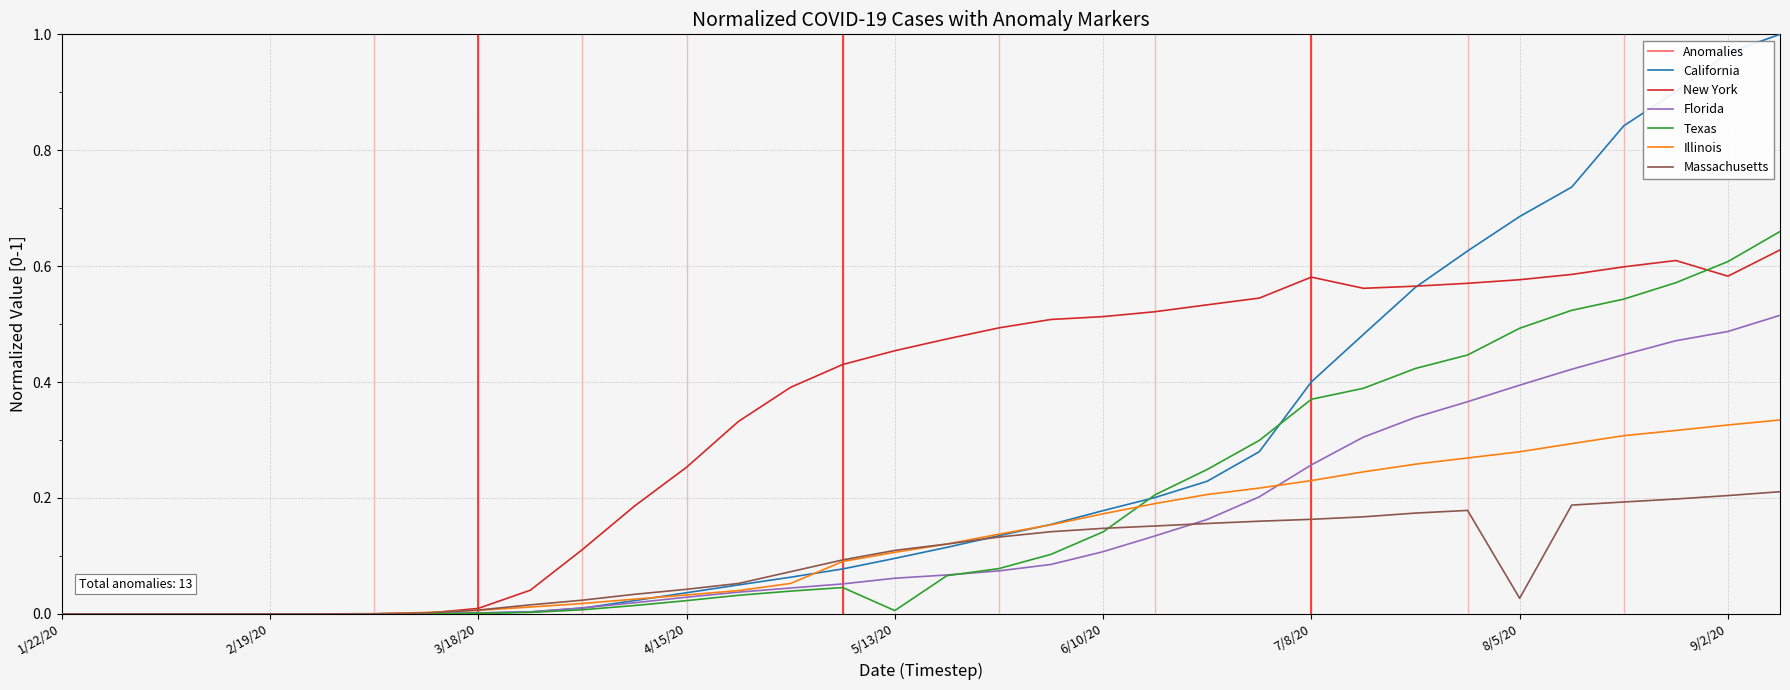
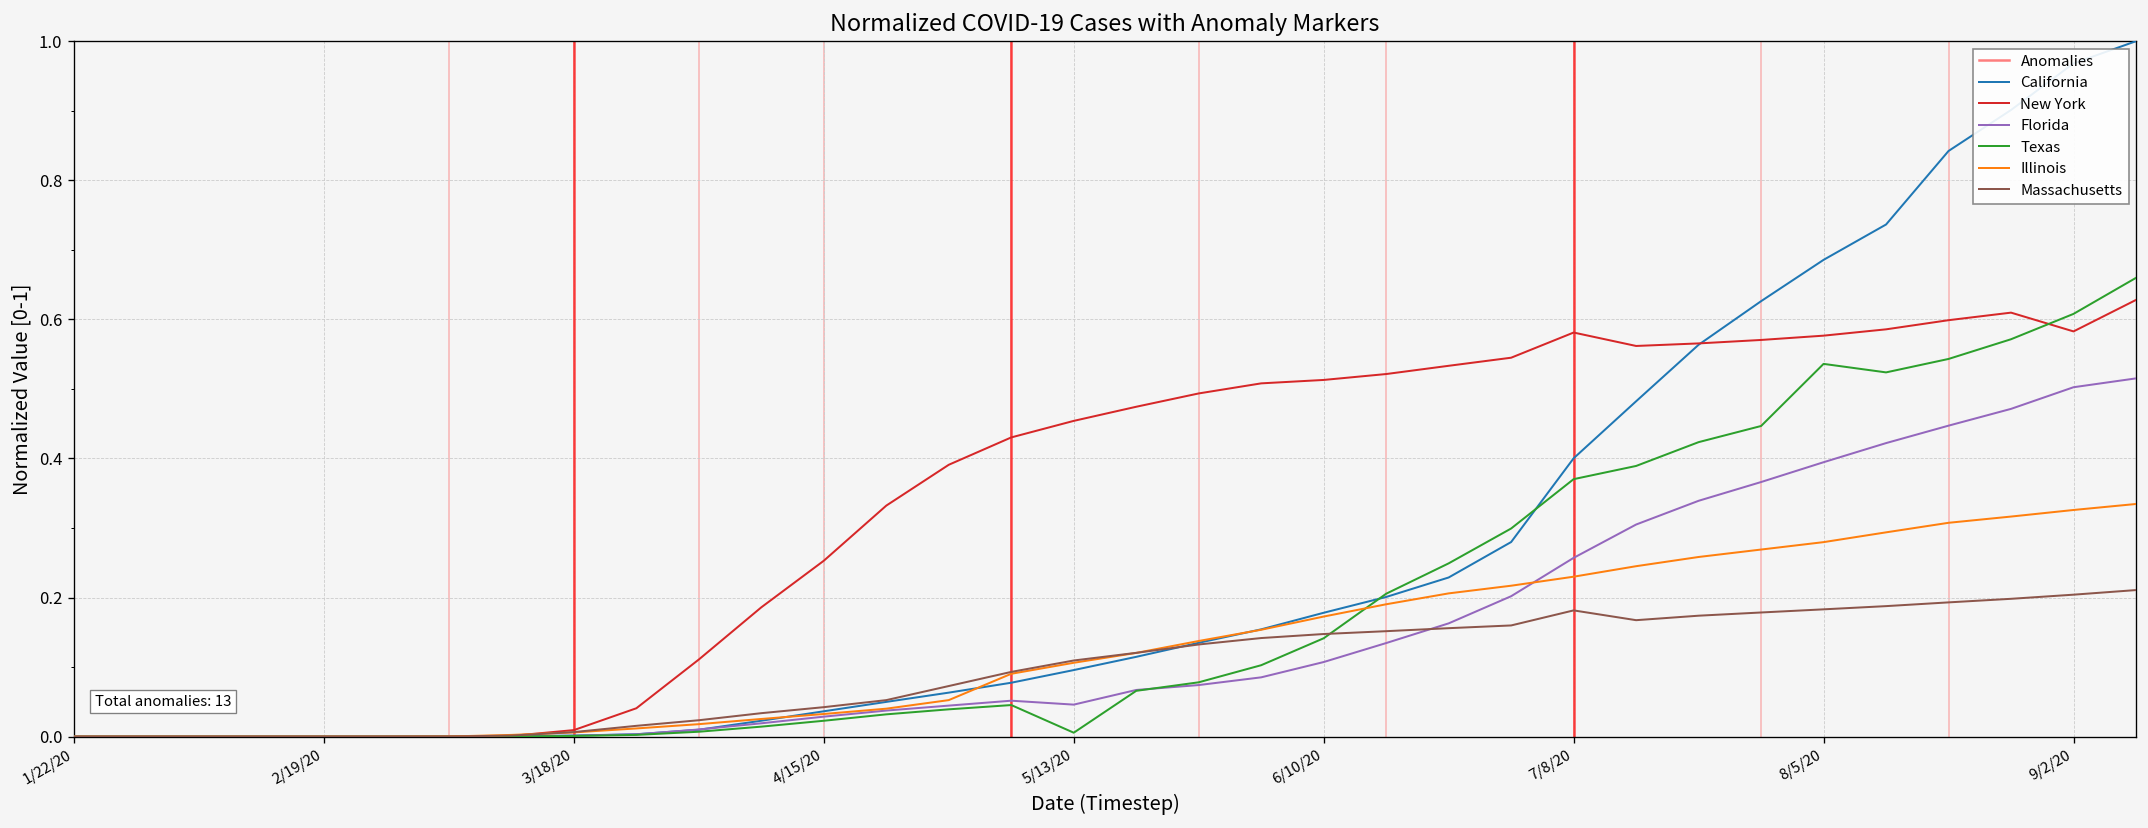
Florida, 5/13/20: 0.06 -> 0.05
Massachusetts, 7/8/20: 0.16 -> 0.18
Texas, 8/5/20: 0.49 -> 0.54
Massachusetts, 8/5/20: 0.03 -> 0.18
Florida, 9/2/20: 0.49 -> 0.50
